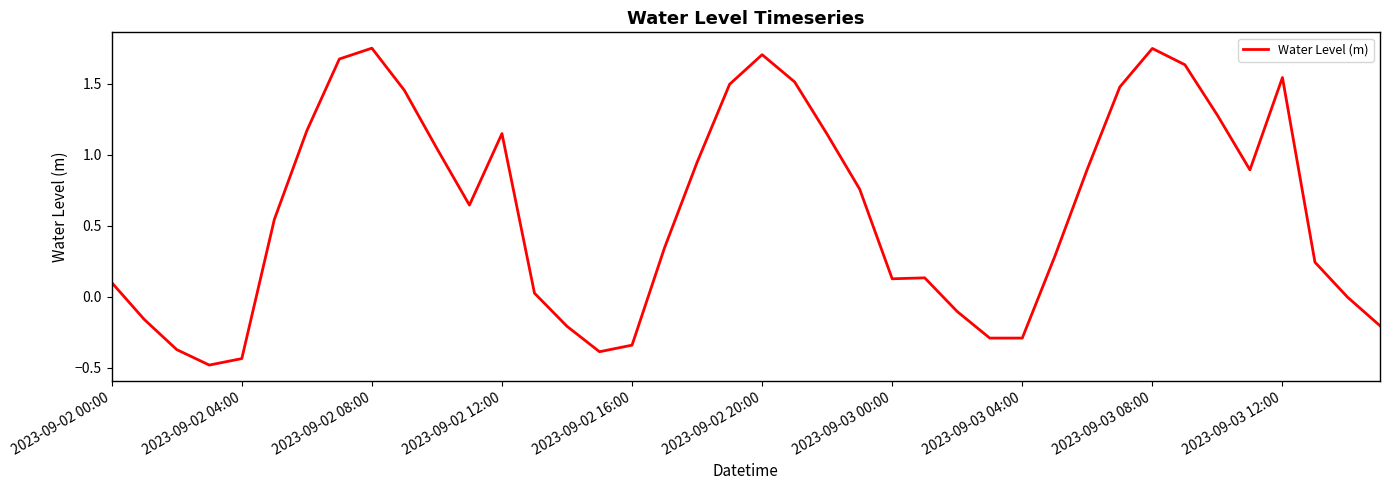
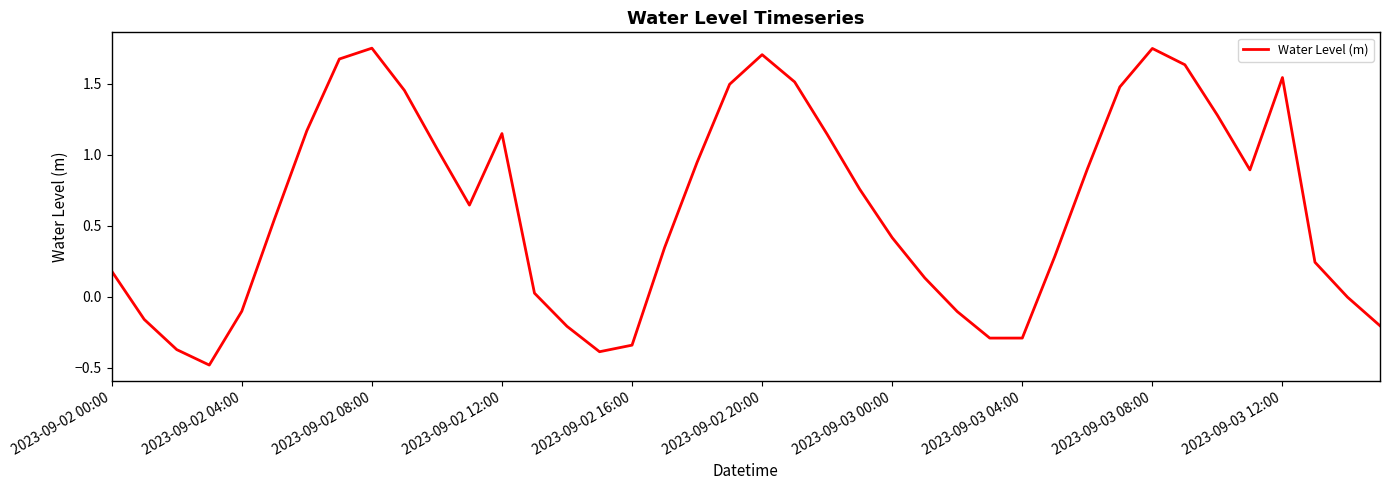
2023-09-02 00:00: 0.10 -> 0.18
2023-09-02 04:00: -0.44 -> -0.10
2023-09-03 00:00: 0.13 -> 0.42
